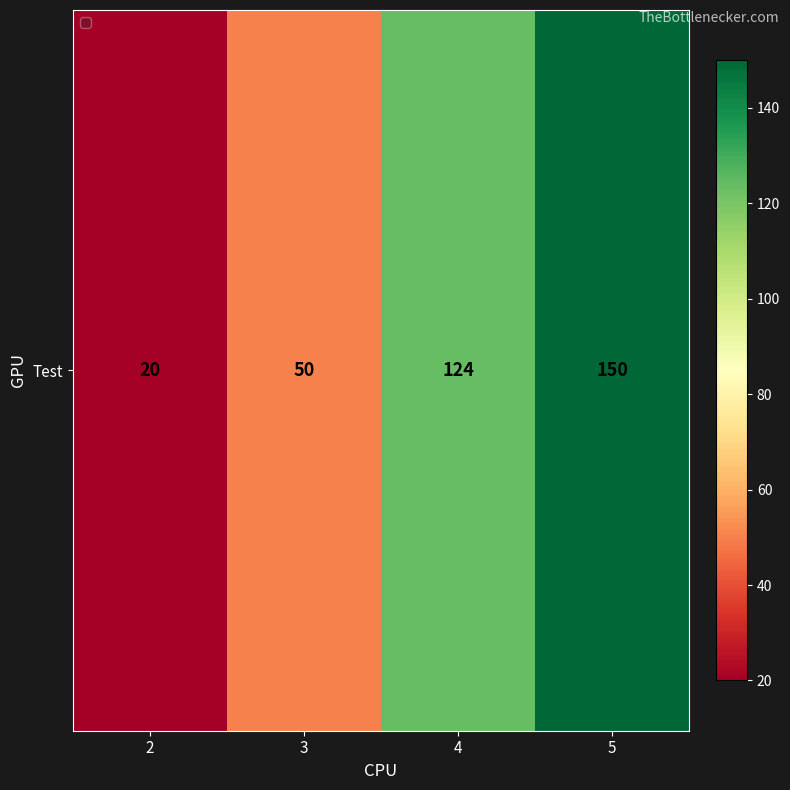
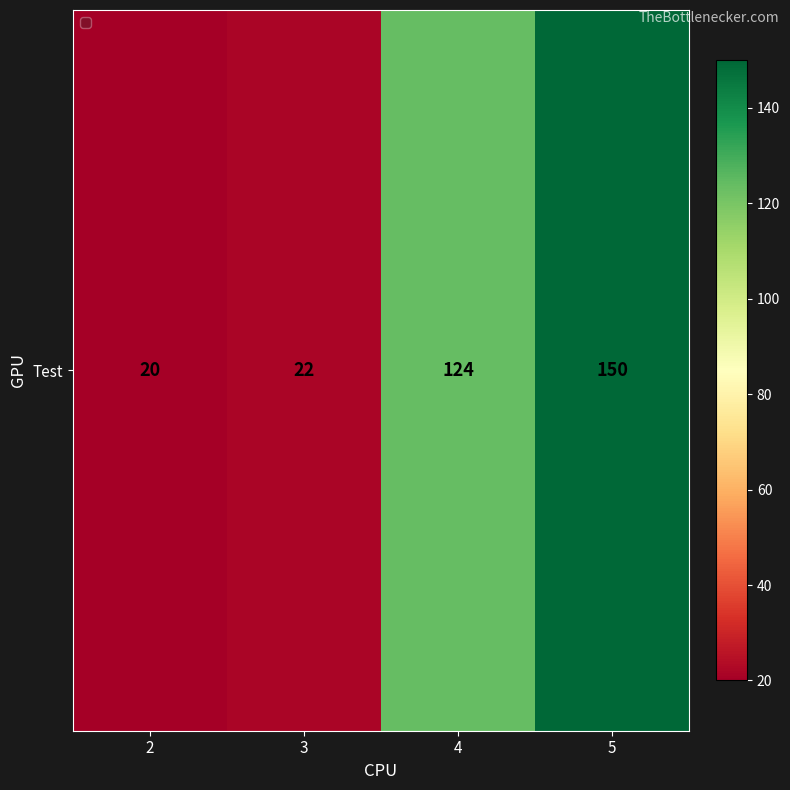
Test, 3: 50 -> 22
